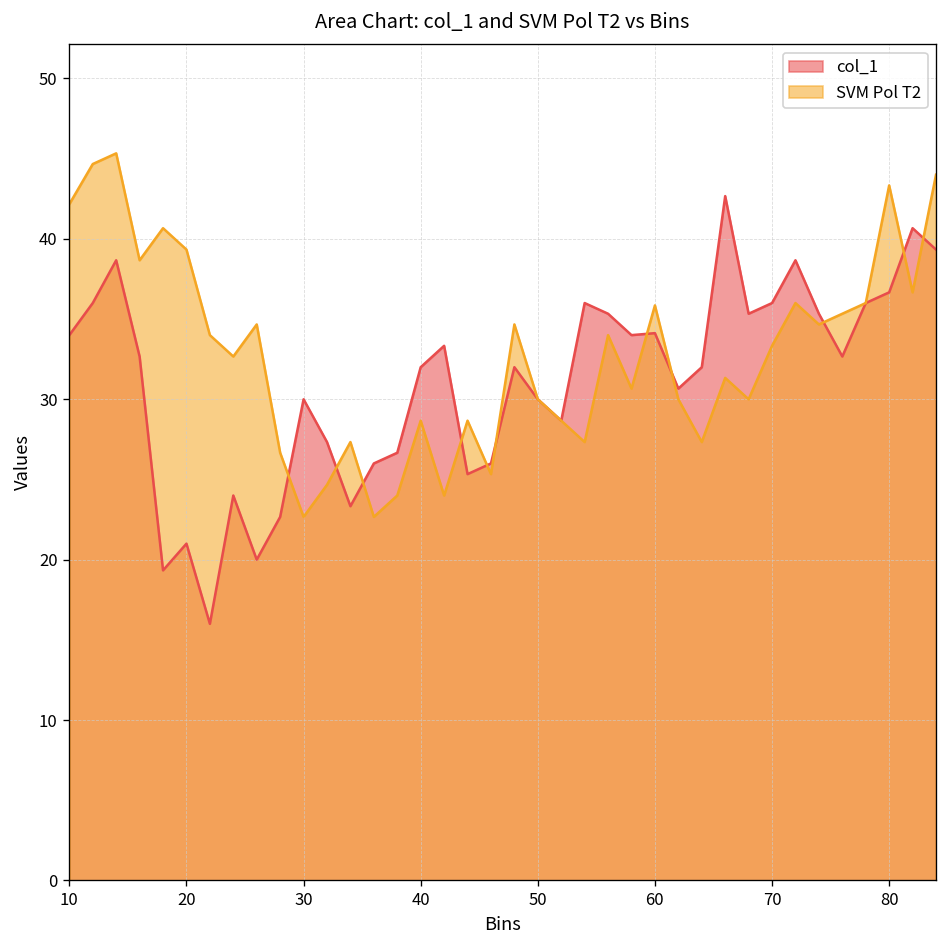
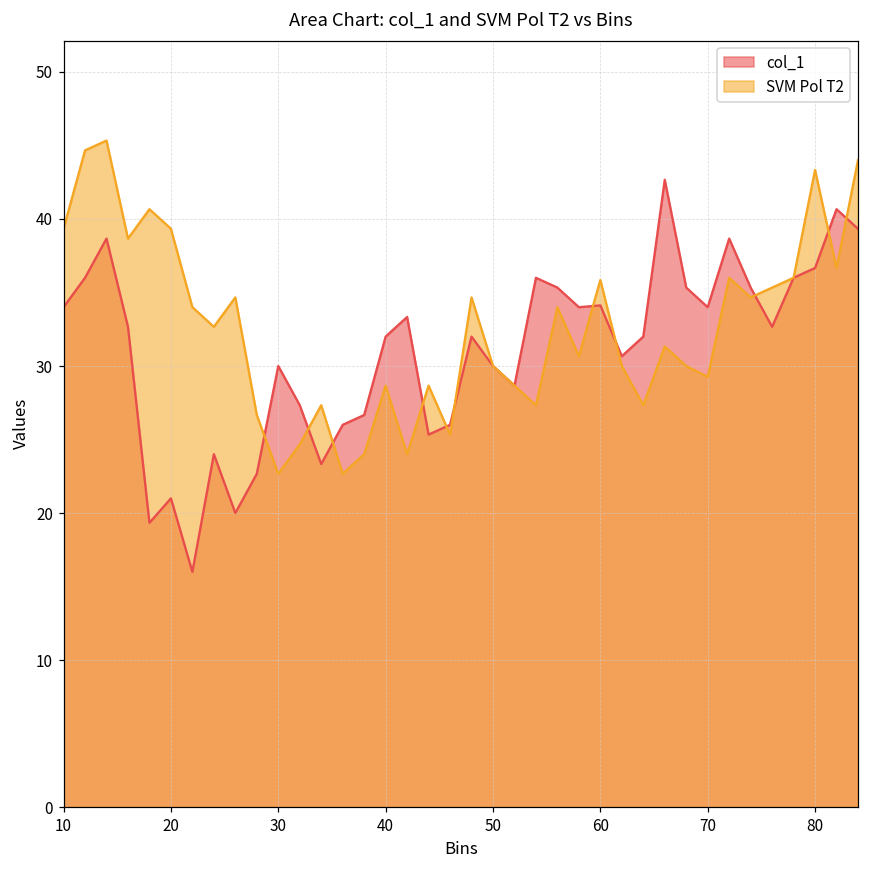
SVM Pol T2, 10: 42.2 -> 39.3
col_1, 70: 36 -> 34
SVM Pol T2, 70: 33.3 -> 29.3
